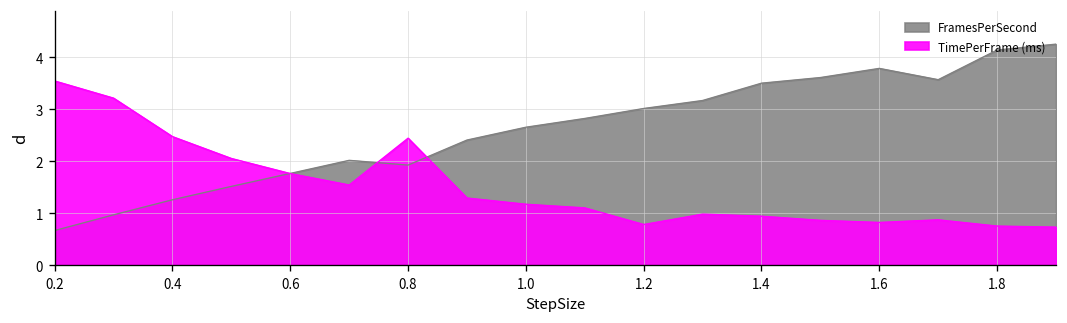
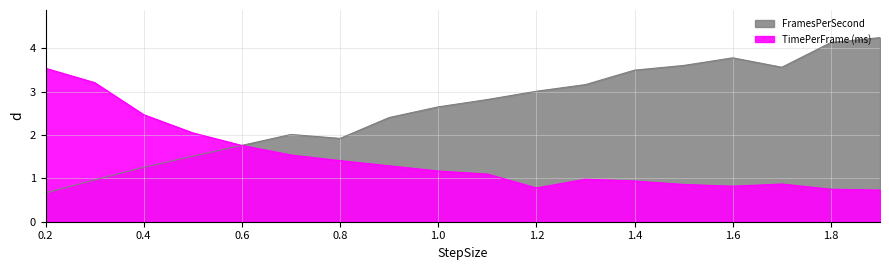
TimePerFrame (ms), 0.8: 2.4 -> 1.4
